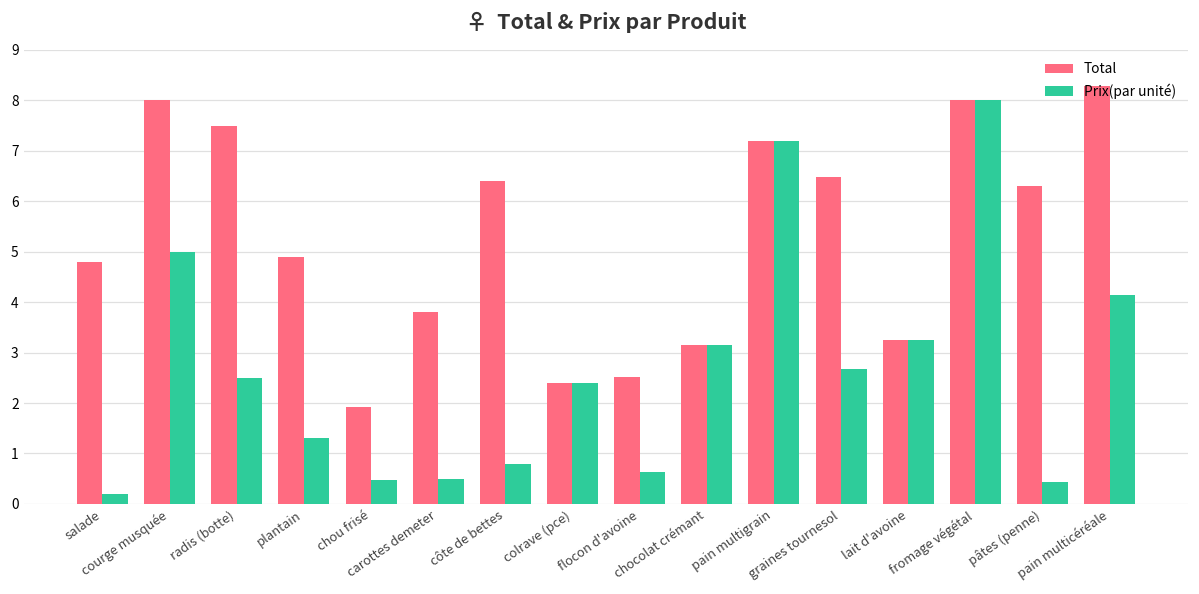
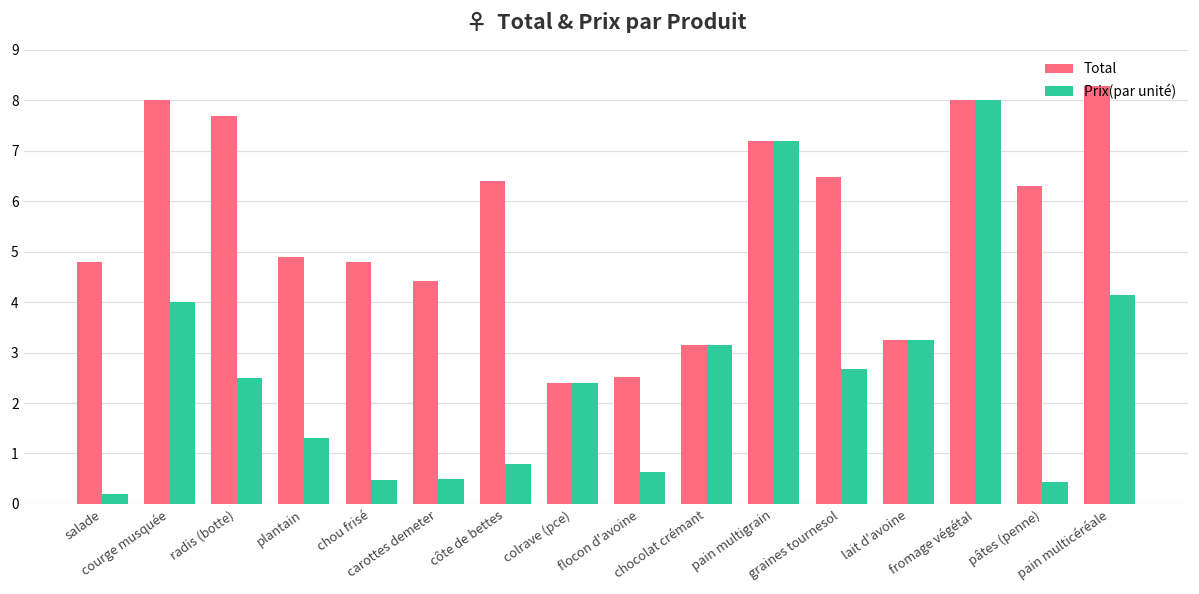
Prix(par unité), courge musquée: 5 -> 4
Total, radis (botte): 7.5 -> 7.7
Total, chou frisé: 1.9 -> 4.8
Total, carottes demeter: 3.8 -> 4.4
